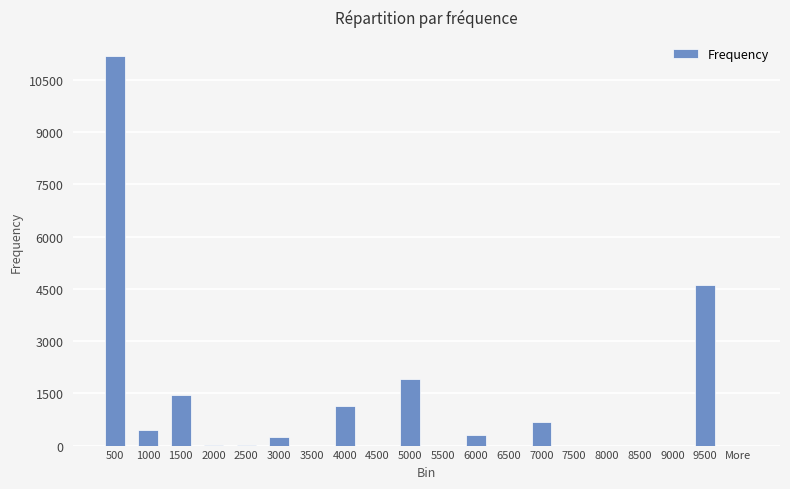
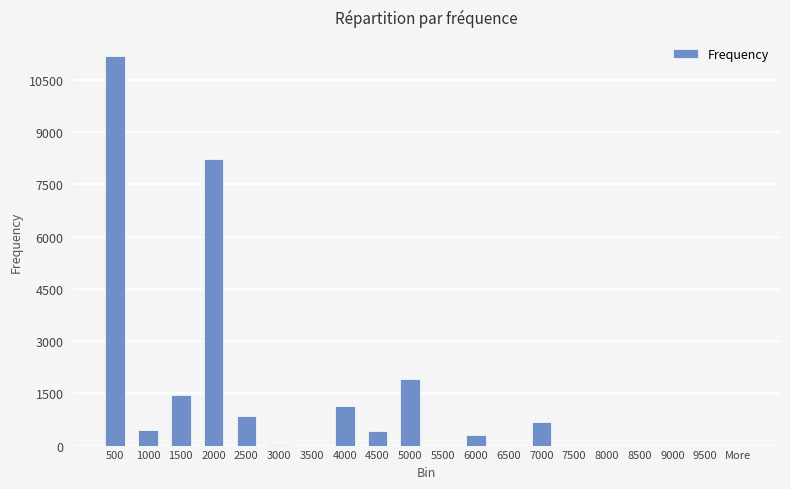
2000: 0 -> 8200
2500: 0 -> 900
3000: 300 -> 0
4500: 0 -> 400
9500: 4600 -> 0
